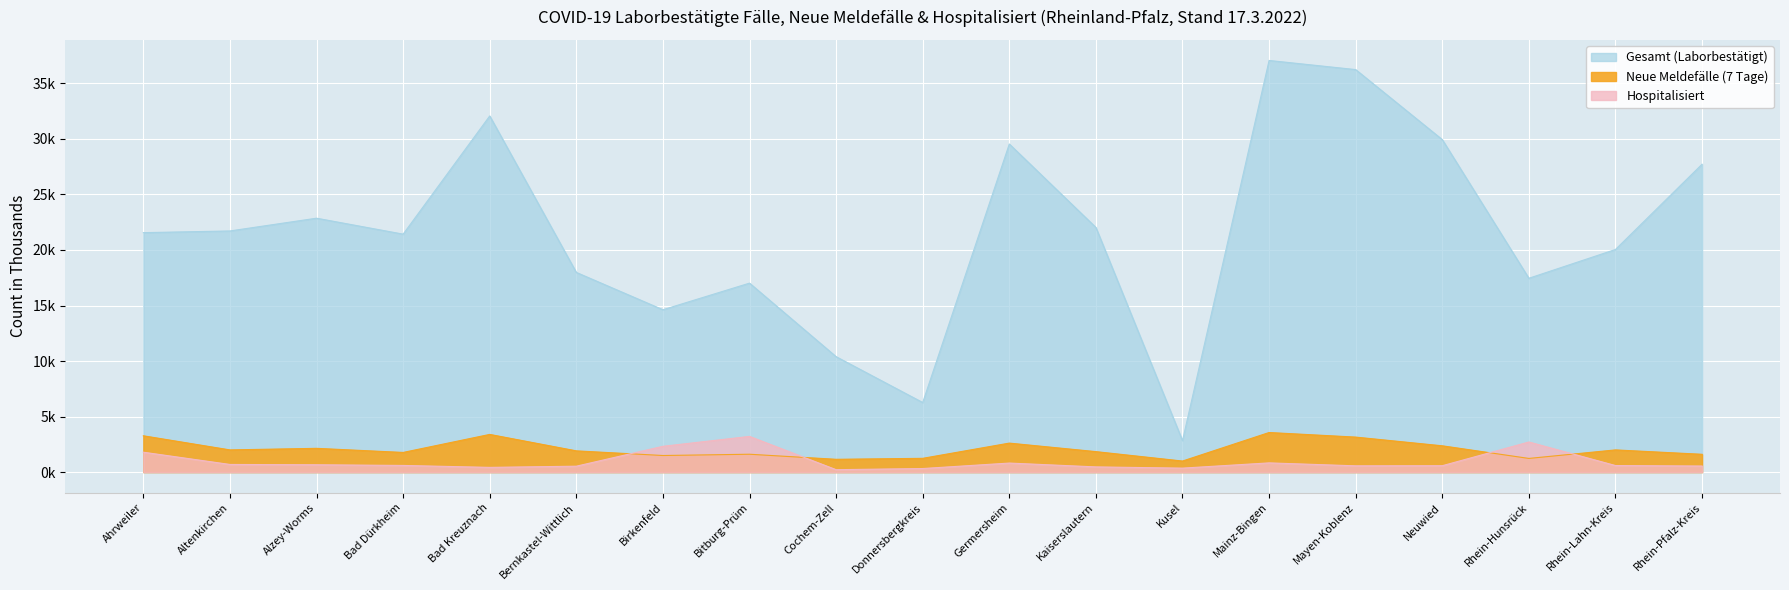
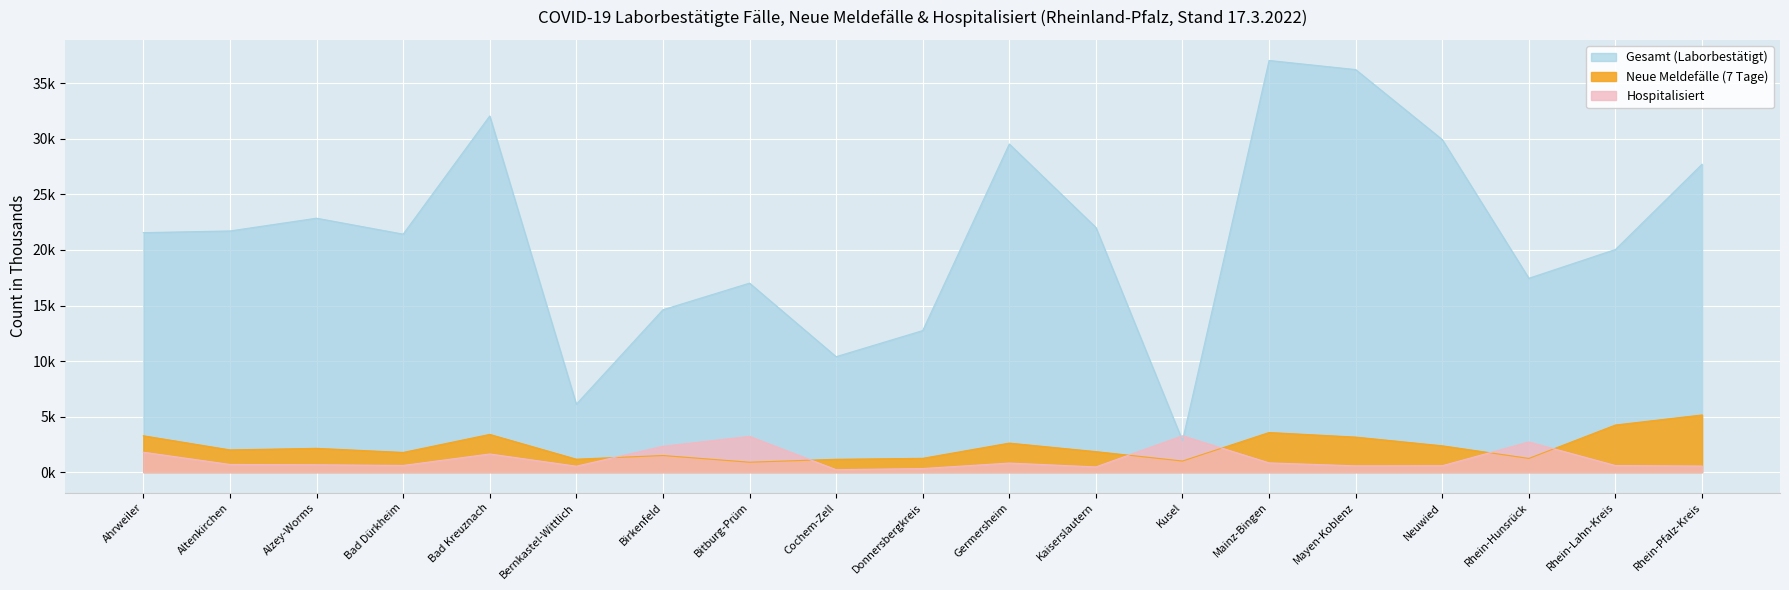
Hospitalisiert, Bad Kreuznach: 400 -> 1600
Gesamt (Laborbestätigt), Bernkastel-Wittlich: 18000 -> 6100
Neue Meldefälle (7 Tage), Bernkastel-Wittlich: 1900 -> 1200
Neue Meldefälle (7 Tage), Bitburg-Prüm: 1600 -> 900
Gesamt (Laborbestätigt), Donnersbergkreis: 6300 -> 12700
Hospitalisiert, Kusel: 400 -> 3300
Neue Meldefälle (7 Tage), Rhein-Lahn-Kreis: 2000 -> 4200
Neue Meldefälle (7 Tage), Rhein-Pfalz-Kreis: 1600 -> 5100
